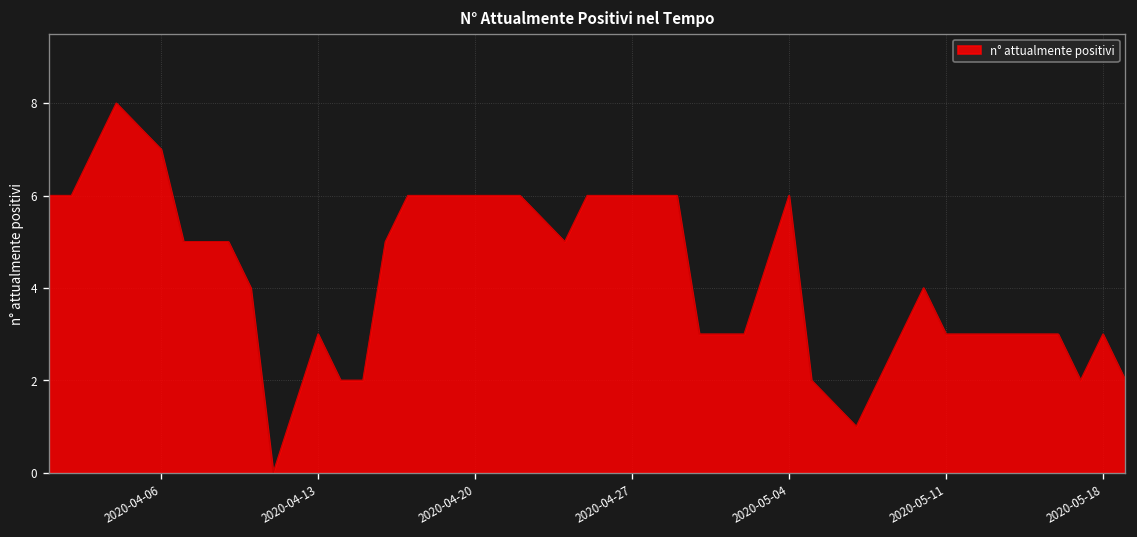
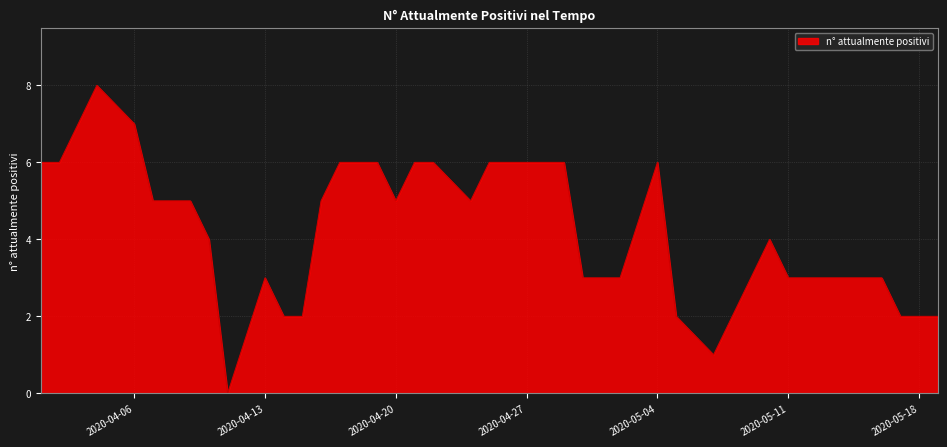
2020-04-20: 6 -> 5
2020-05-18: 3 -> 2
